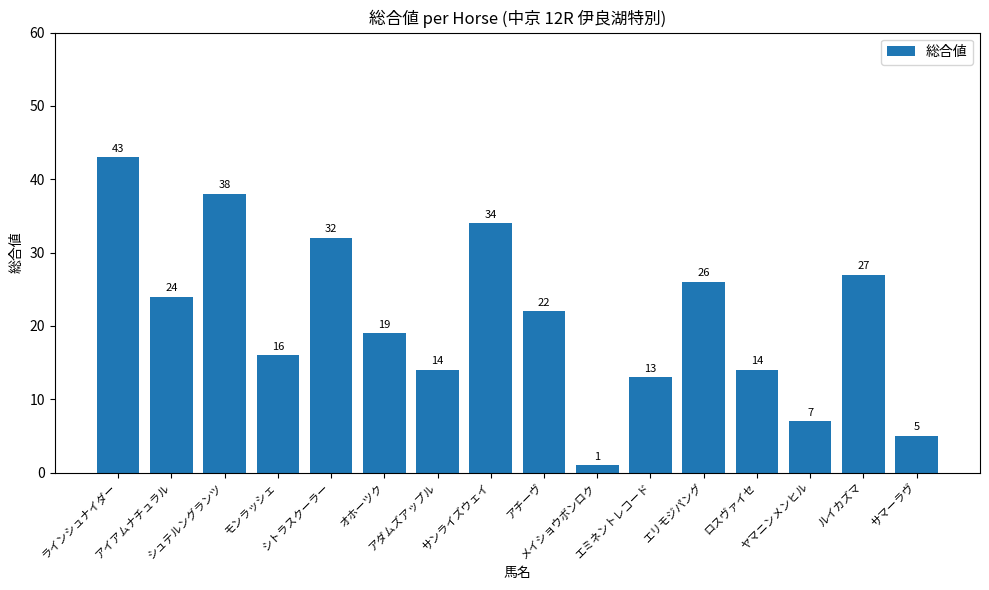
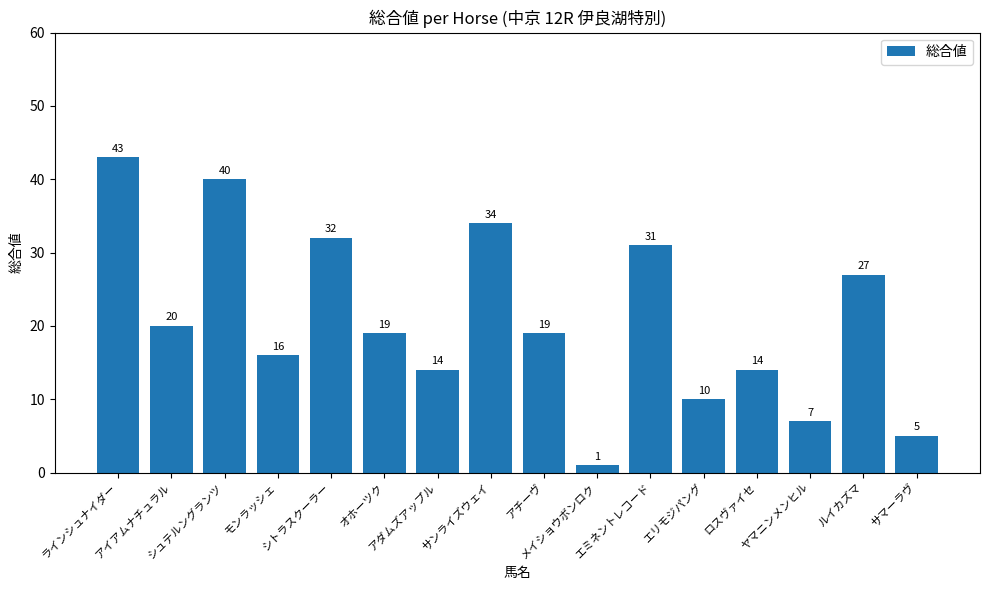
アイアムナチュラル: 24 -> 20
シュテルングランツ: 38 -> 40
アチーヴ: 22 -> 19
エミネントレコード: 13 -> 31
エリモジパング: 26 -> 10
